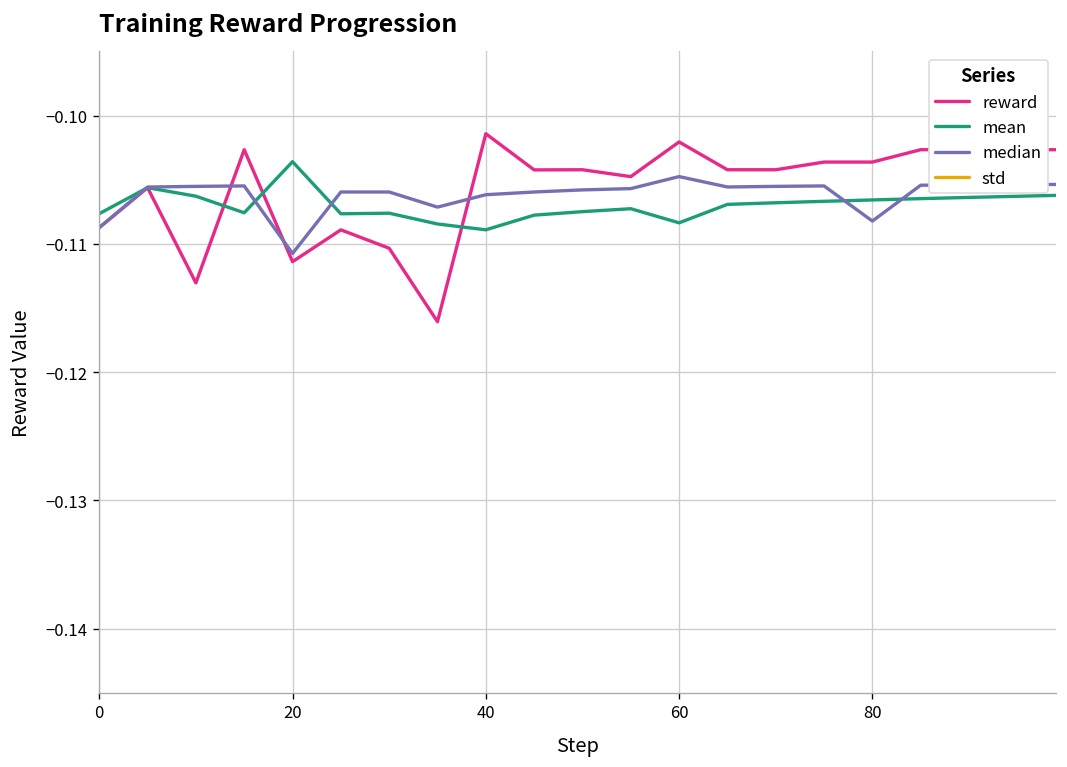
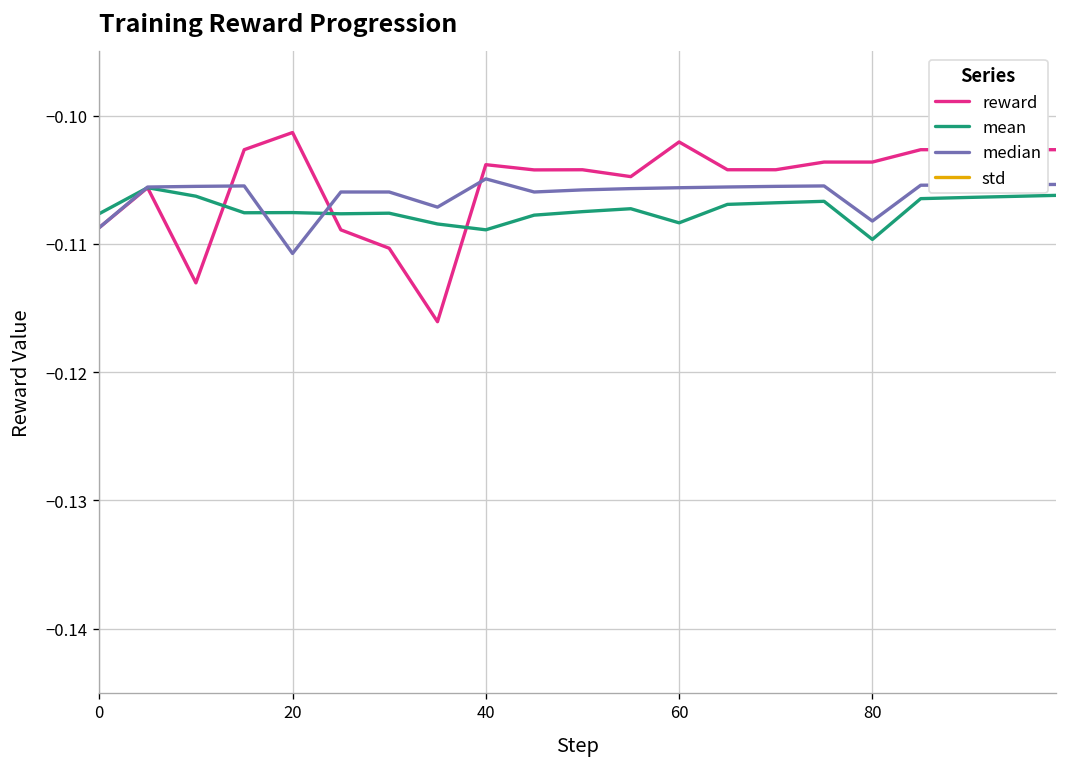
reward, 20: -0.1114 -> -0.1013
mean, 20: -0.1036 -> -0.1076
reward, 40: -0.1014 -> -0.1038
median, 40: -0.1062 -> -0.1049
median, 60: -0.1048 -> -0.1056
mean, 80: -0.1066 -> -0.1097
